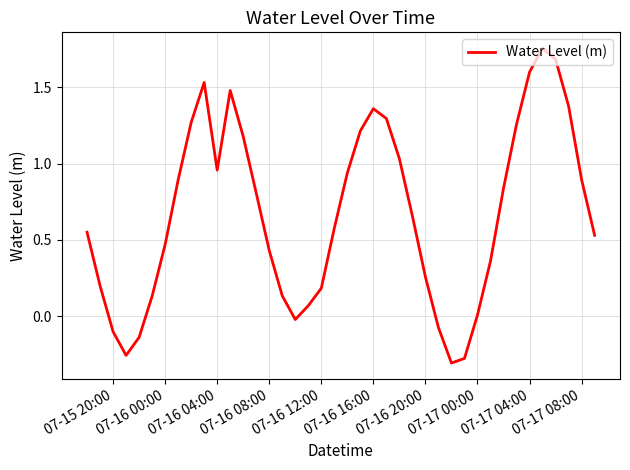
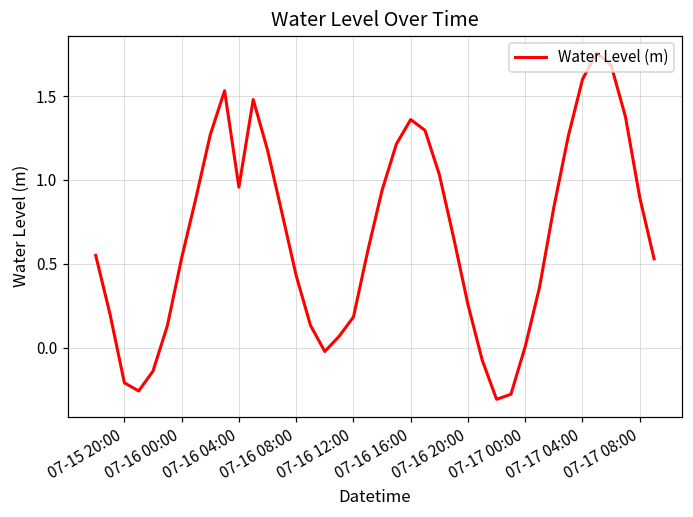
07-15 20:00: -0.10 -> -0.21
07-16 00:00: 0.47 -> 0.53
